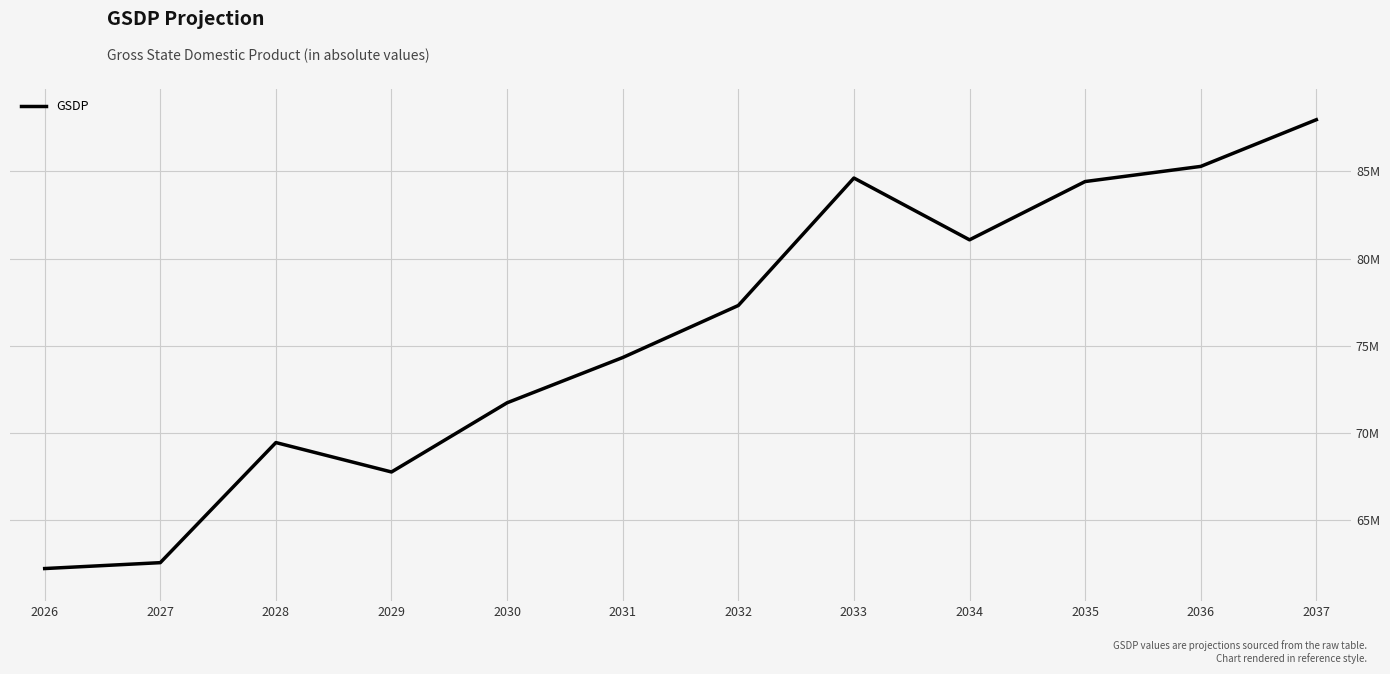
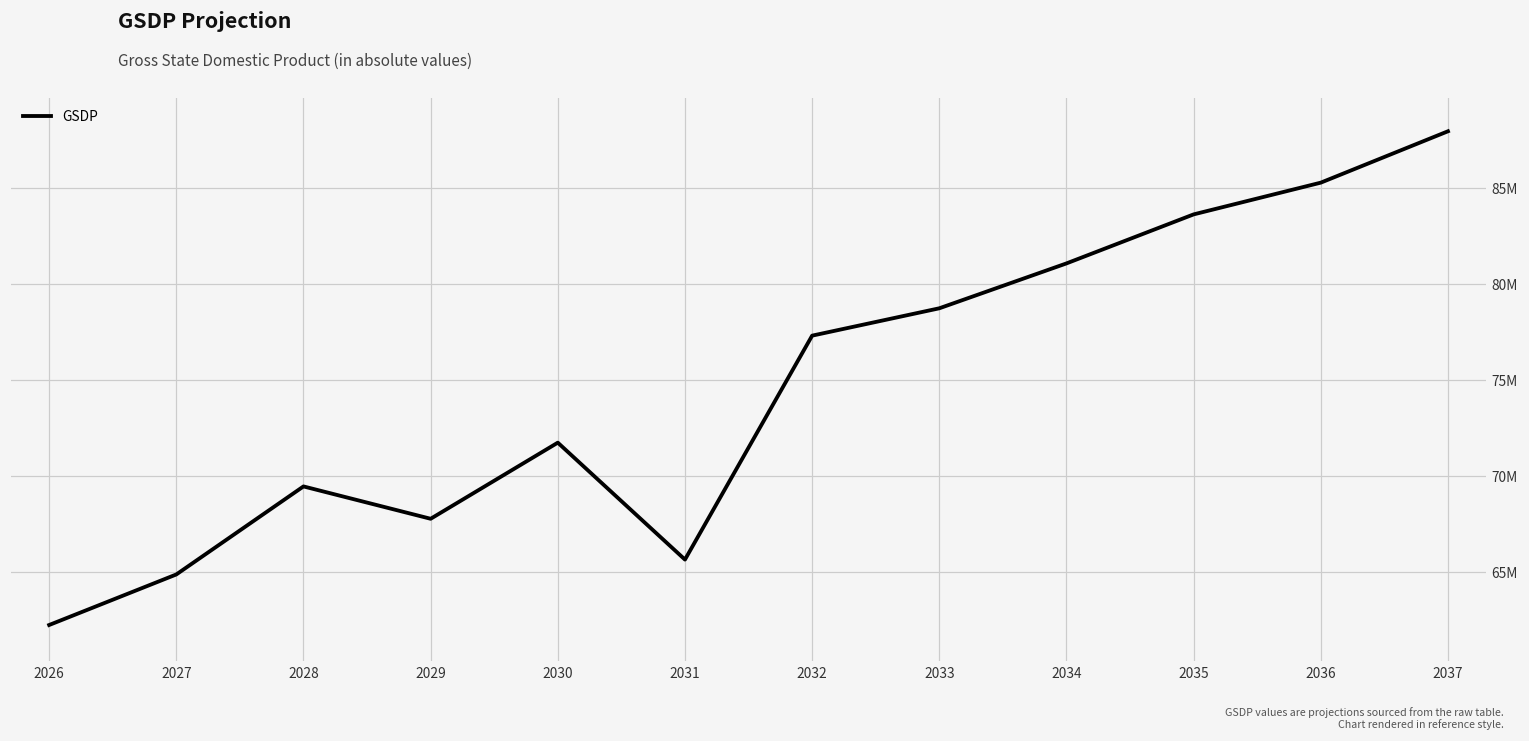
2027: 62600000 -> 64900000
2031: 74300000 -> 65600000
2033: 84600000 -> 78700000
2035: 84400000 -> 83600000
